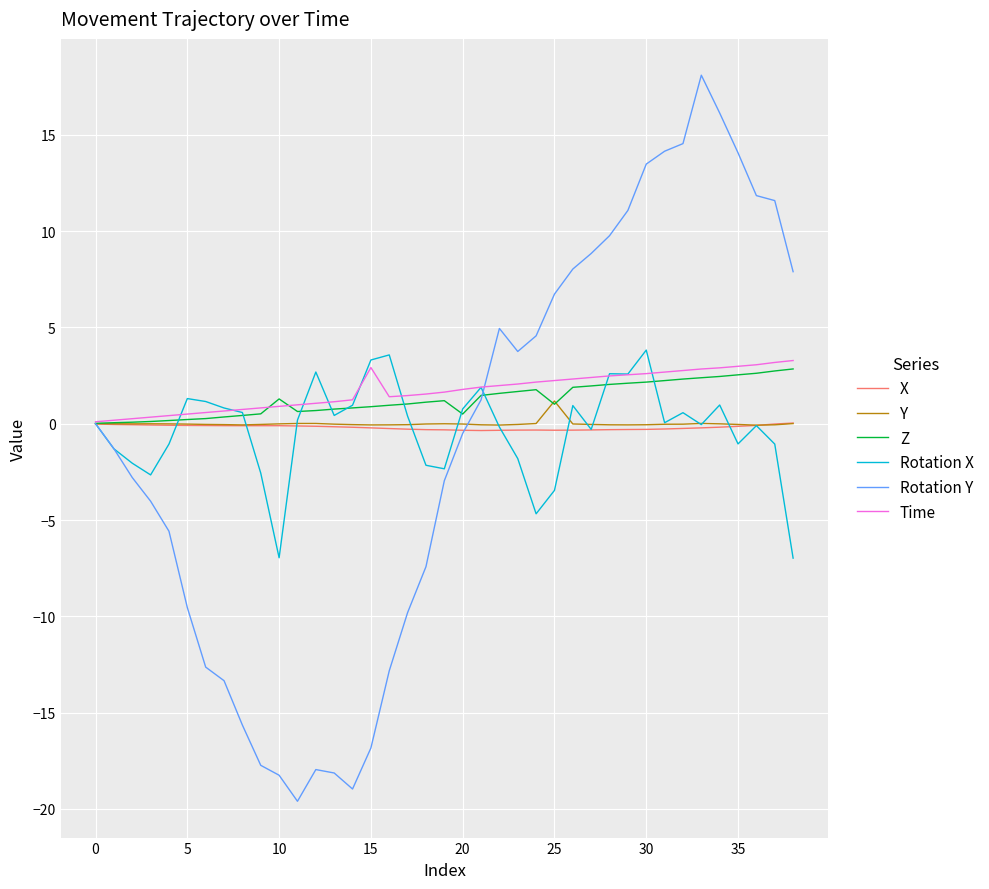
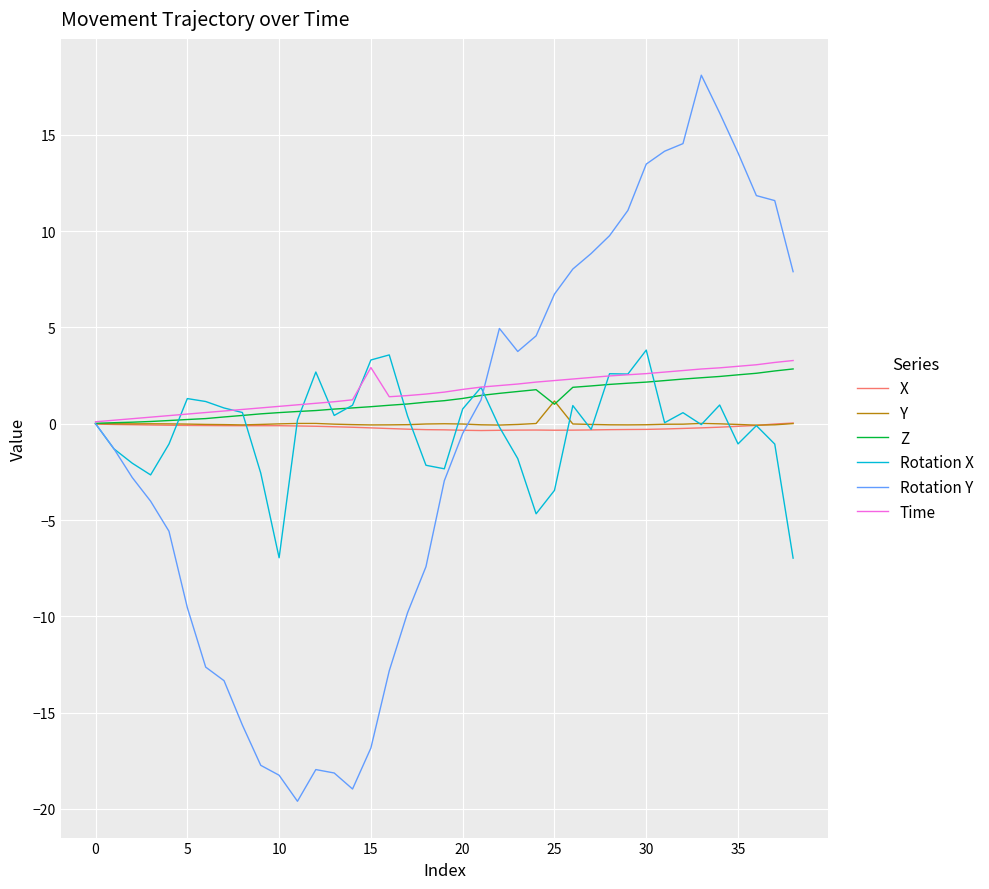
Z, 10: 1.3 -> 0.6
Z, 20: 0.5 -> 1.3
